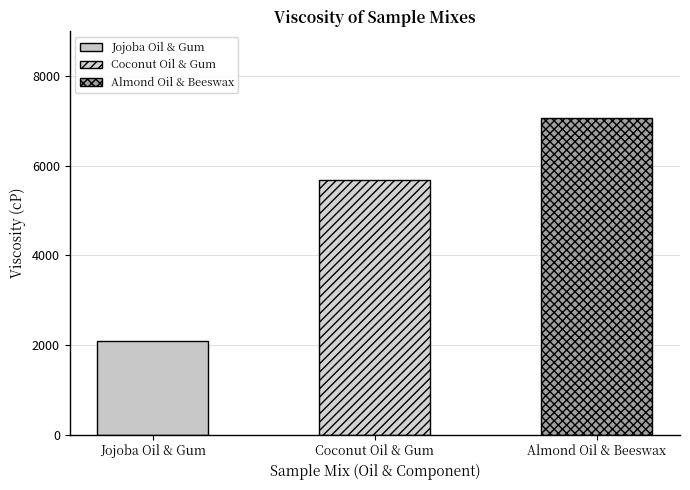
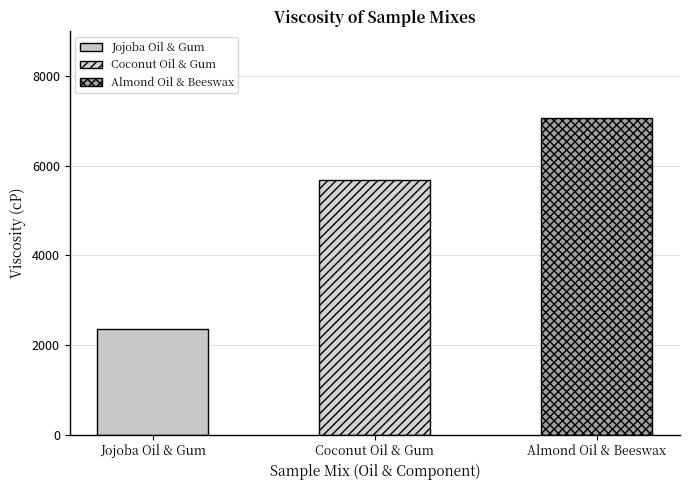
Jojoba Oil & Gum: 2100 -> 2400
